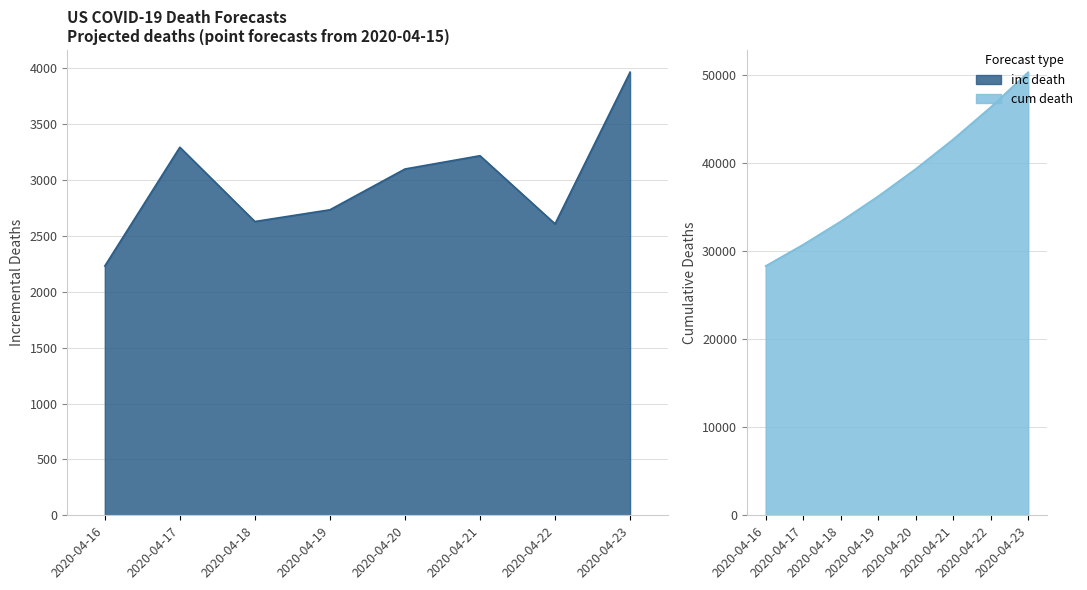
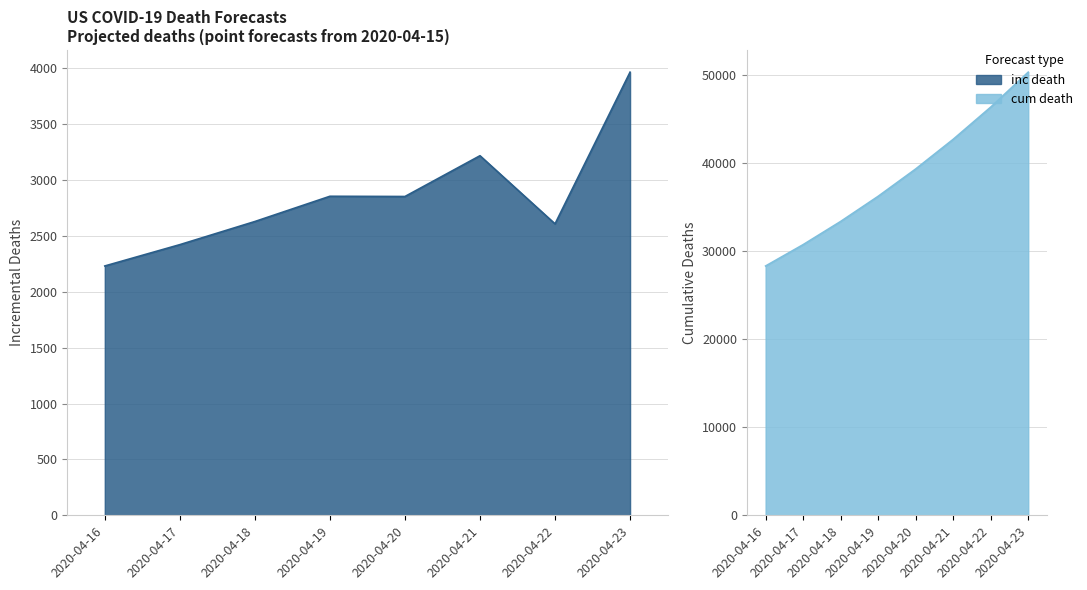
US COVID-19 Death Forecasts Projected deaths (point forecasts from 2020-04-15), 2020-04-17: 3300 -> 2420
US COVID-19 Death Forecasts Projected deaths (point forecasts from 2020-04-15), 2020-04-19: 2740 -> 2860
US COVID-19 Death Forecasts Projected deaths (point forecasts from 2020-04-15), 2020-04-20: 3100 -> 2850
